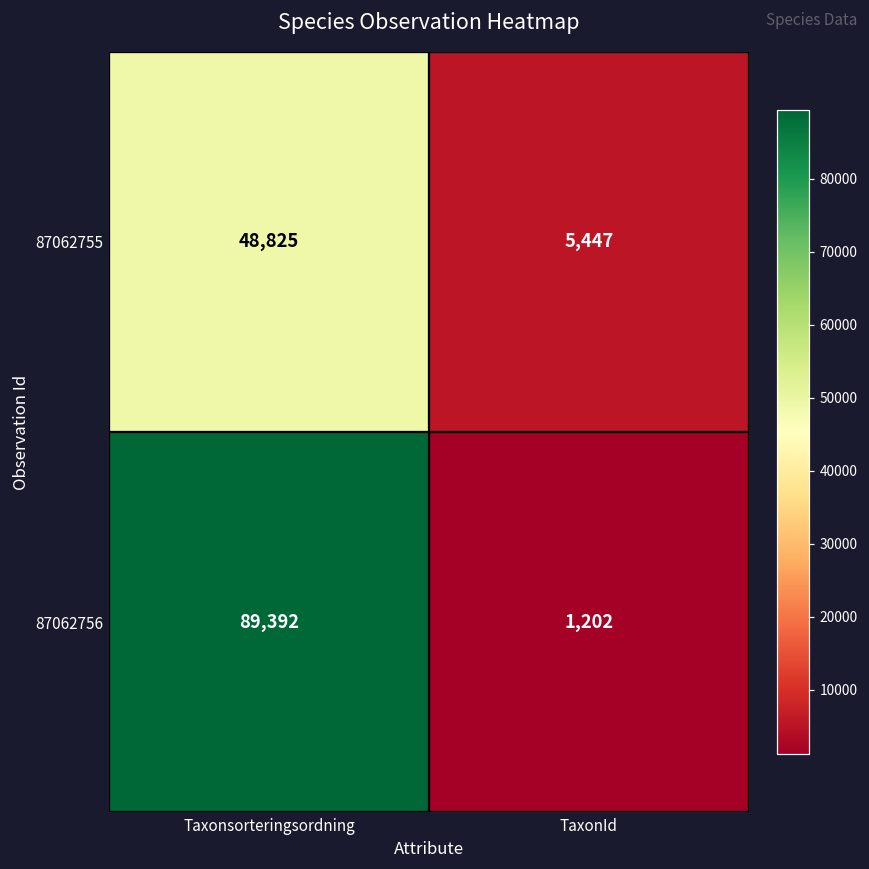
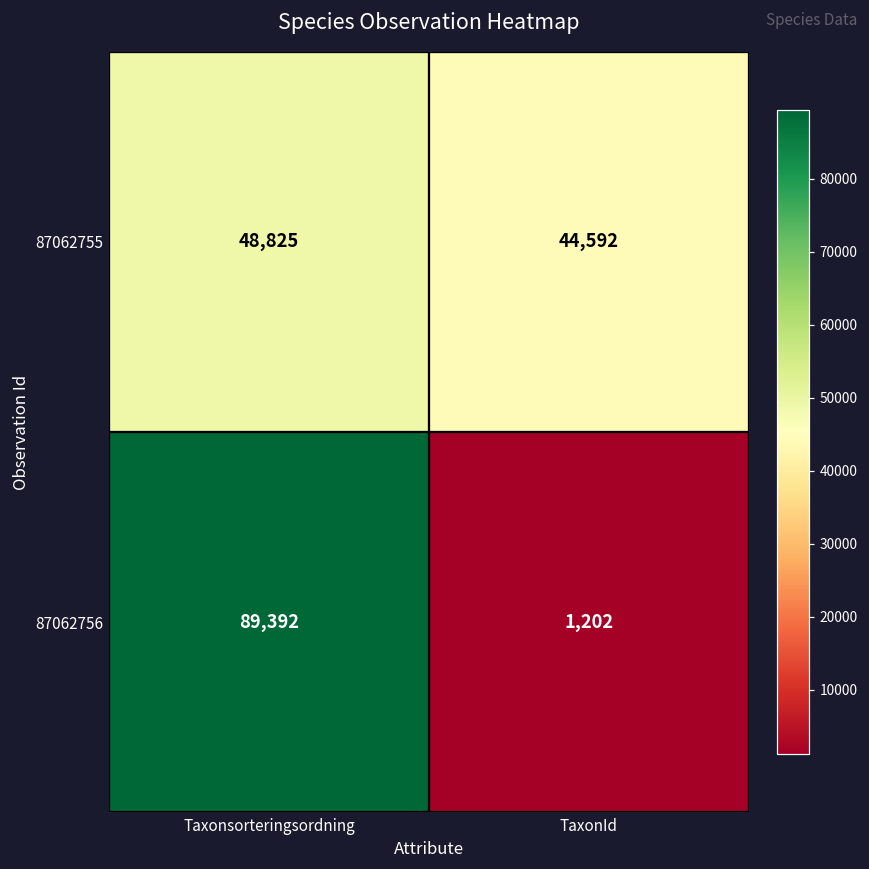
87062755, TaxonId: 5,447 -> 44,592
